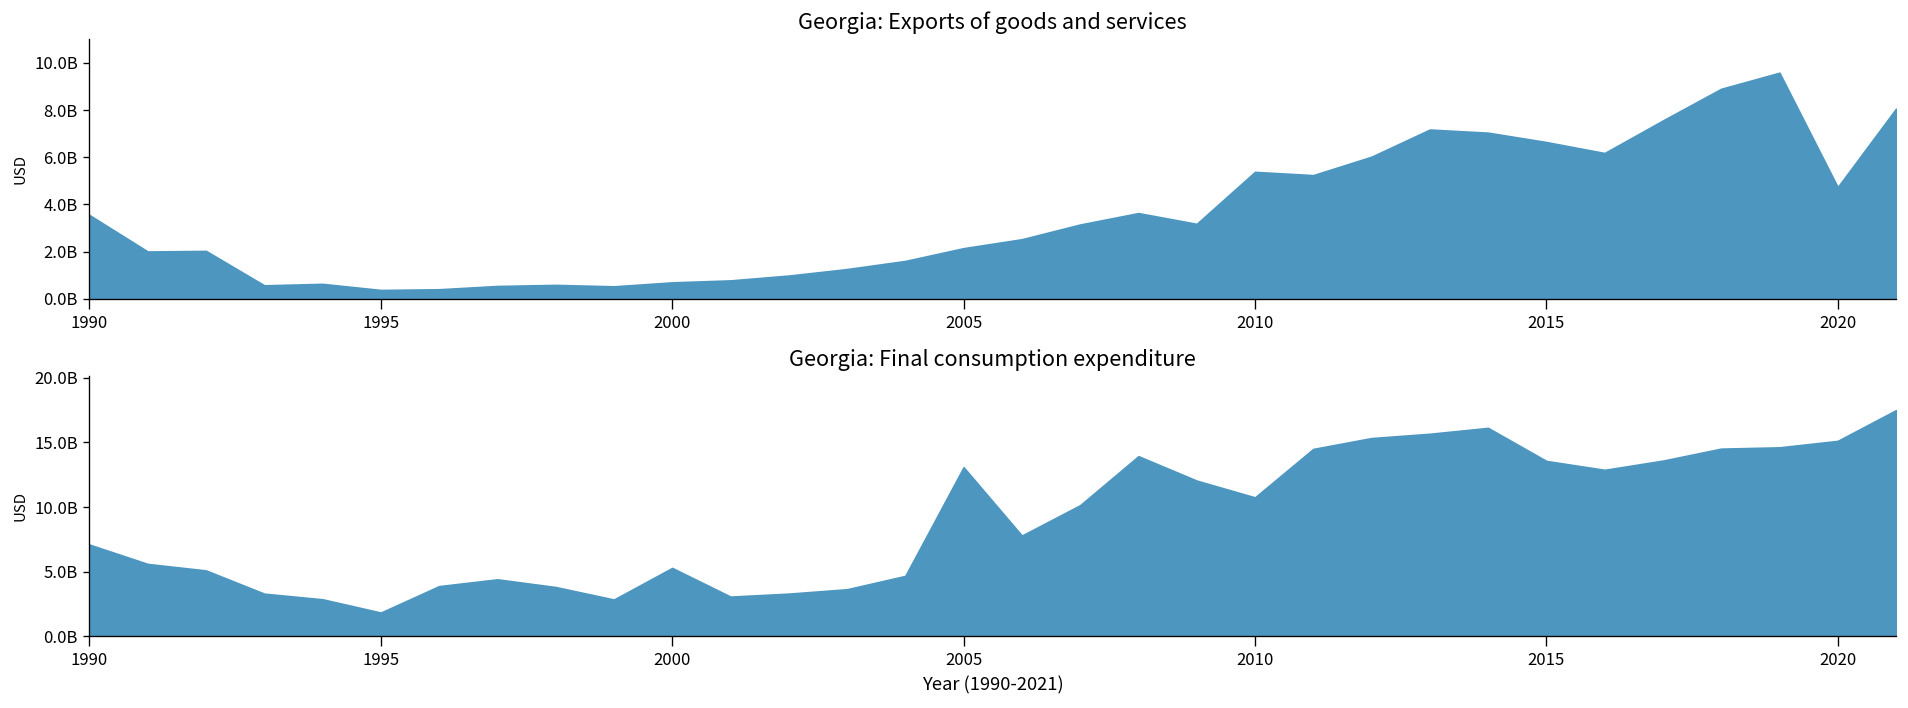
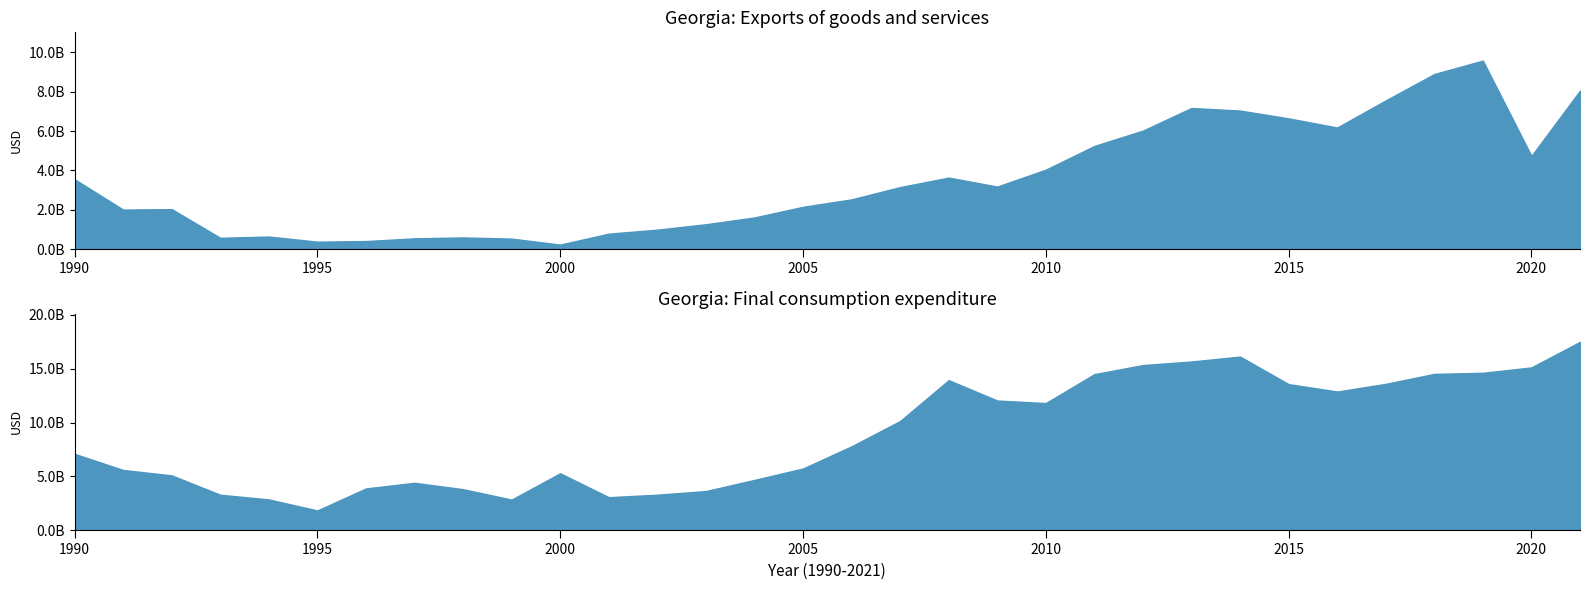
Georgia: Exports of goods and services, 2000: 700000000 -> 200000000
Georgia: Exports of goods and services, 2010: 5400000000 -> 4000000000
Georgia: Final consumption expenditure, 2005: 13100000000 -> 5700000000
Georgia: Final consumption expenditure, 2010: 10700000000 -> 11800000000
